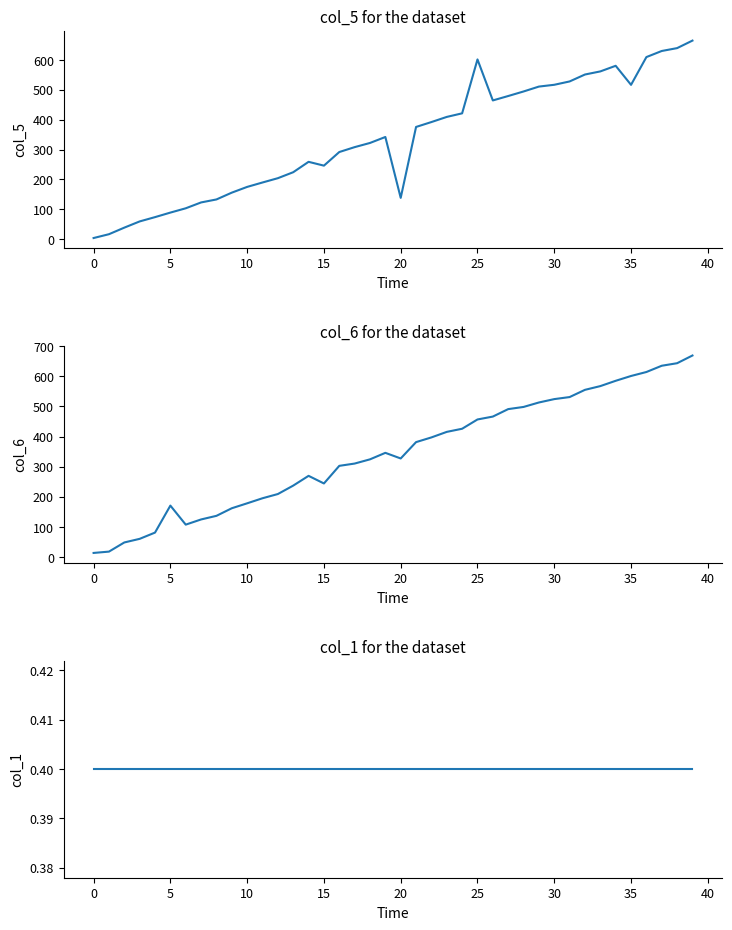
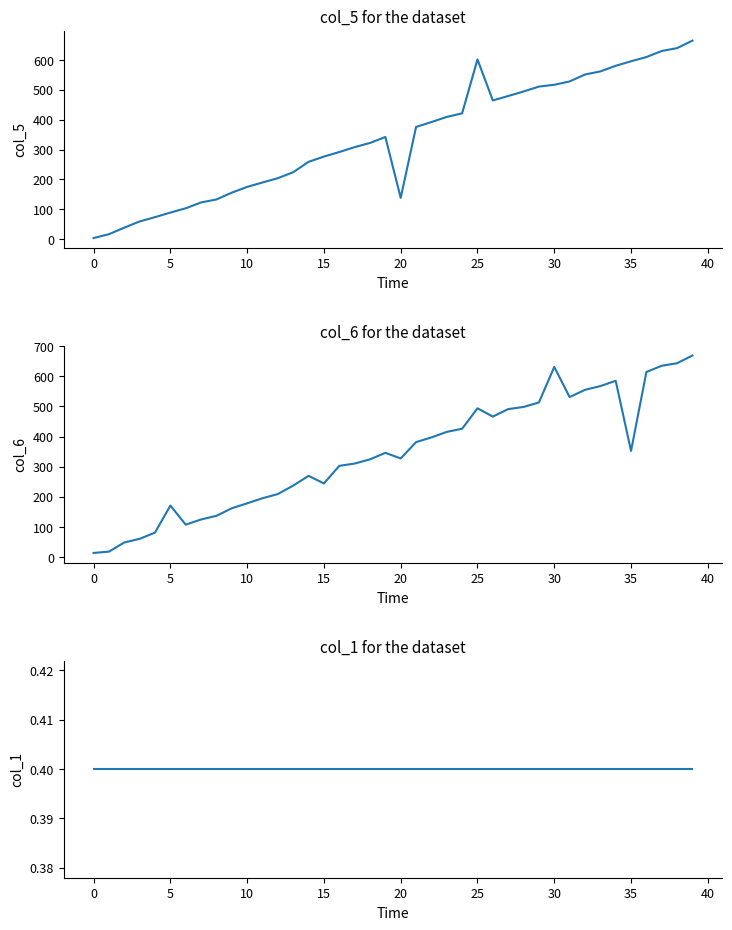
col_5 for the dataset, 15: 250 -> 280
col_5 for the dataset, 35: 520 -> 600
col_6 for the dataset, 25: 460 -> 490
col_6 for the dataset, 30: 520 -> 630
col_6 for the dataset, 35: 600 -> 350
